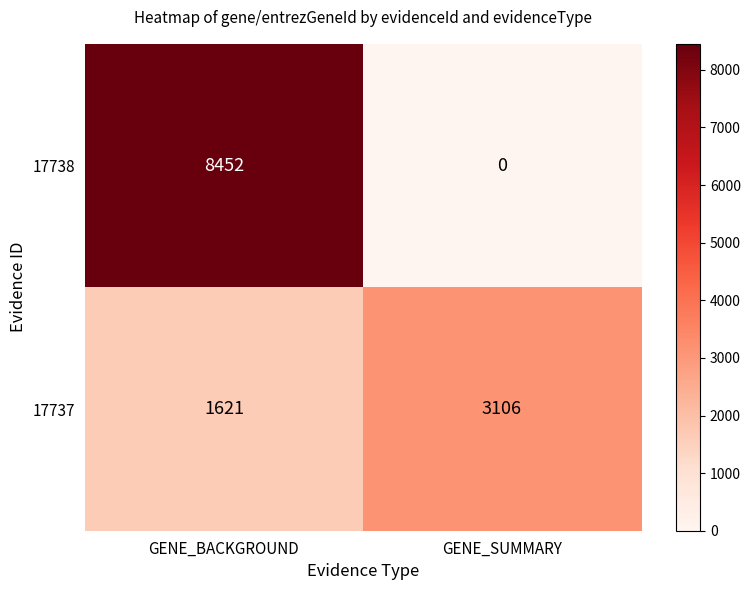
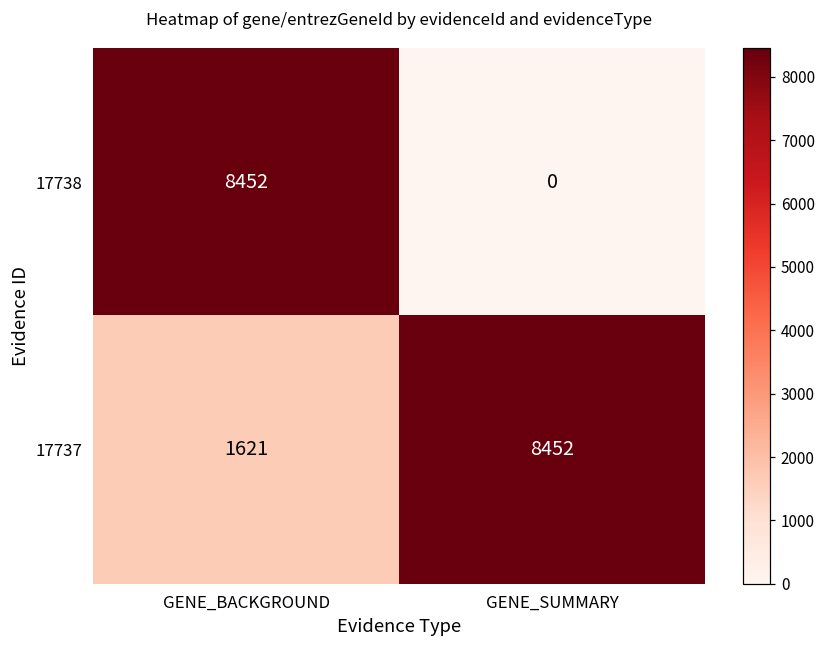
17737, GENE_SUMMARY: 3106 -> 8452
